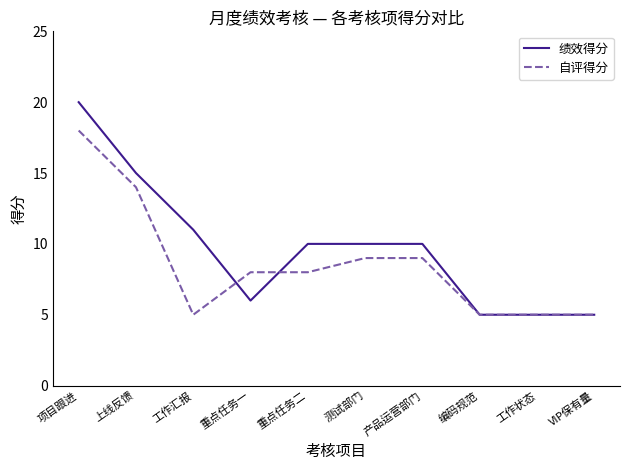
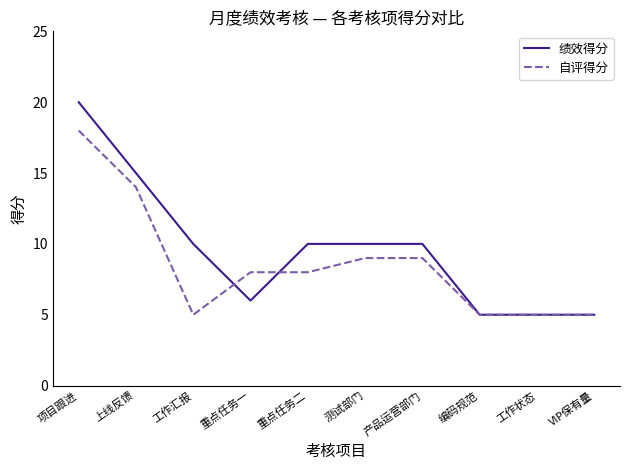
绩效得分, 工作汇报: 11 -> 10
